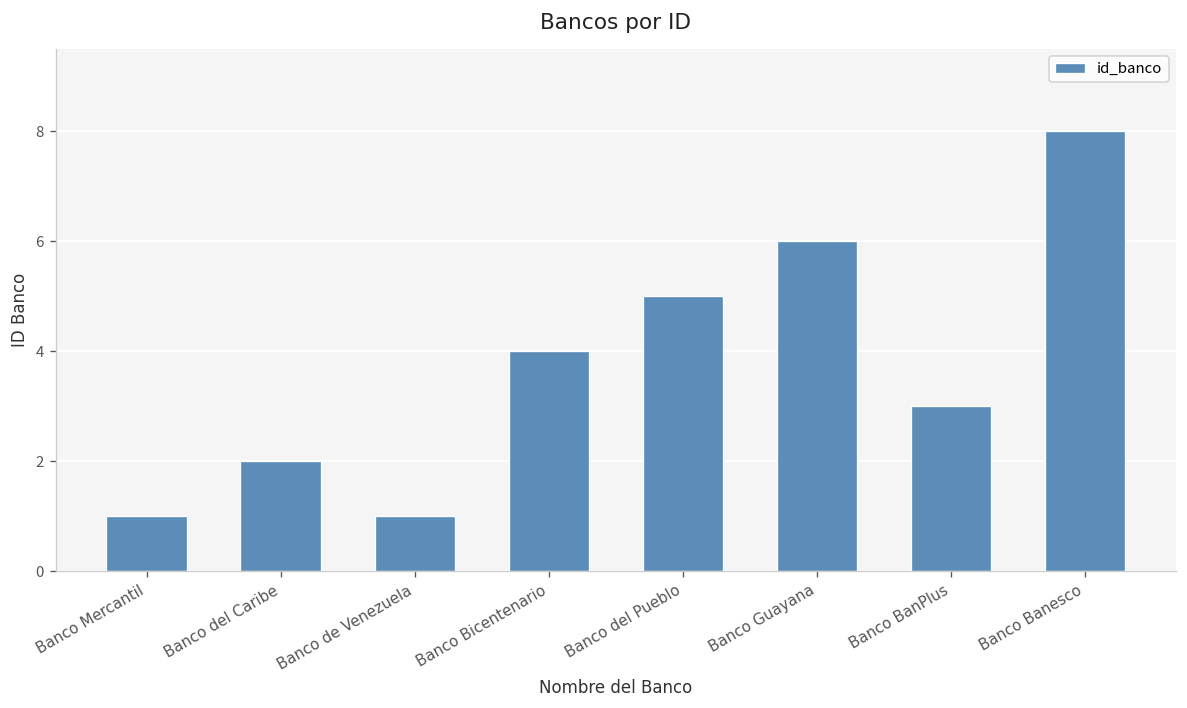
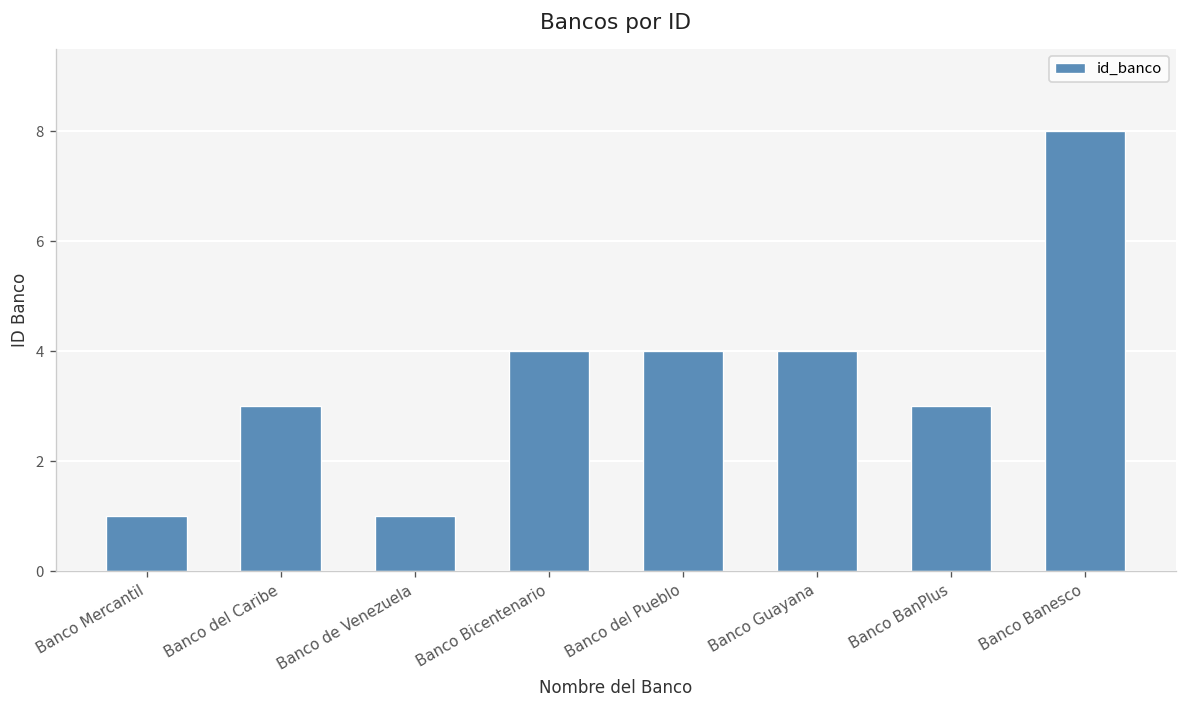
Banco del Caribe: 2 -> 3
Banco del Pueblo: 5 -> 4
Banco Guayana: 6 -> 4
